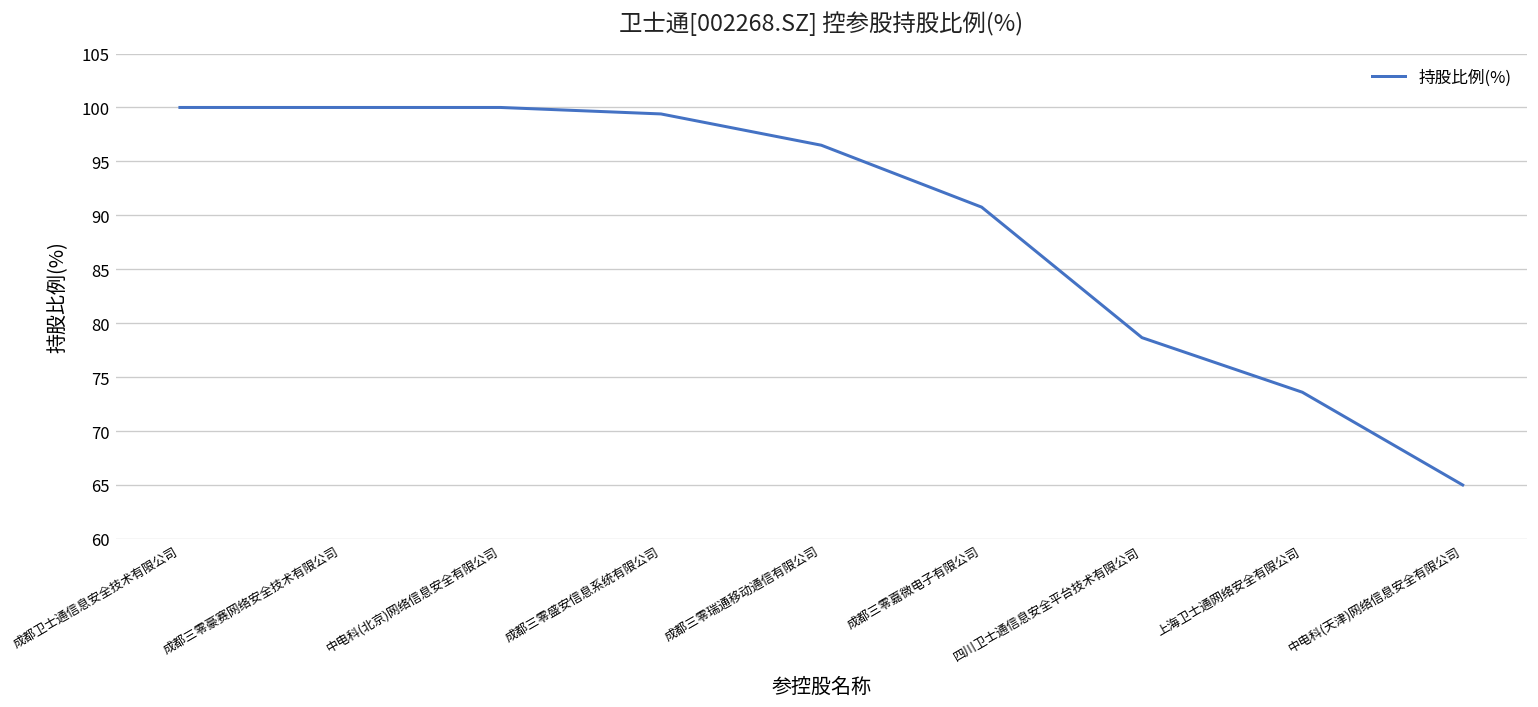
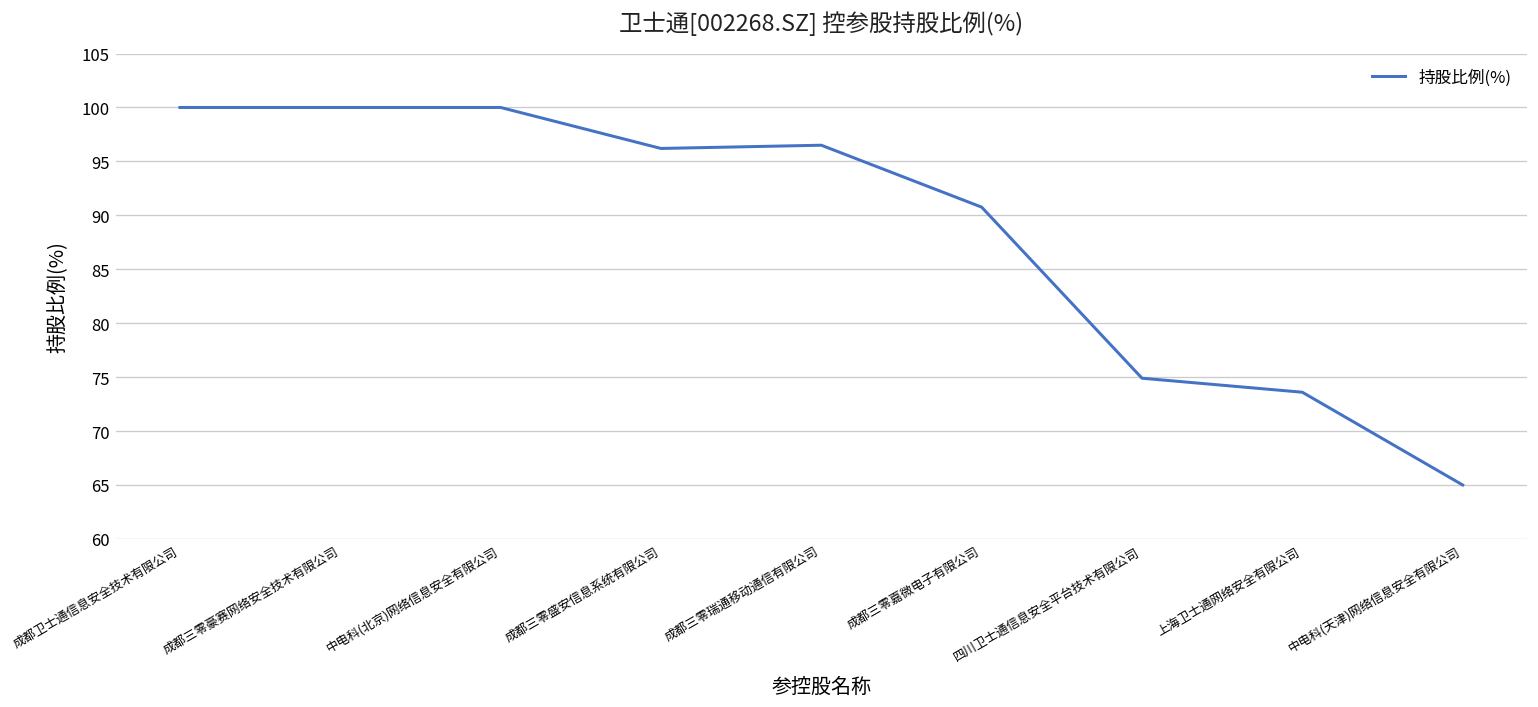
成都三零盛安信息系统有限公司: 99 -> 96
四川卫士通信息安全平台技术有限公司: 79 -> 75
